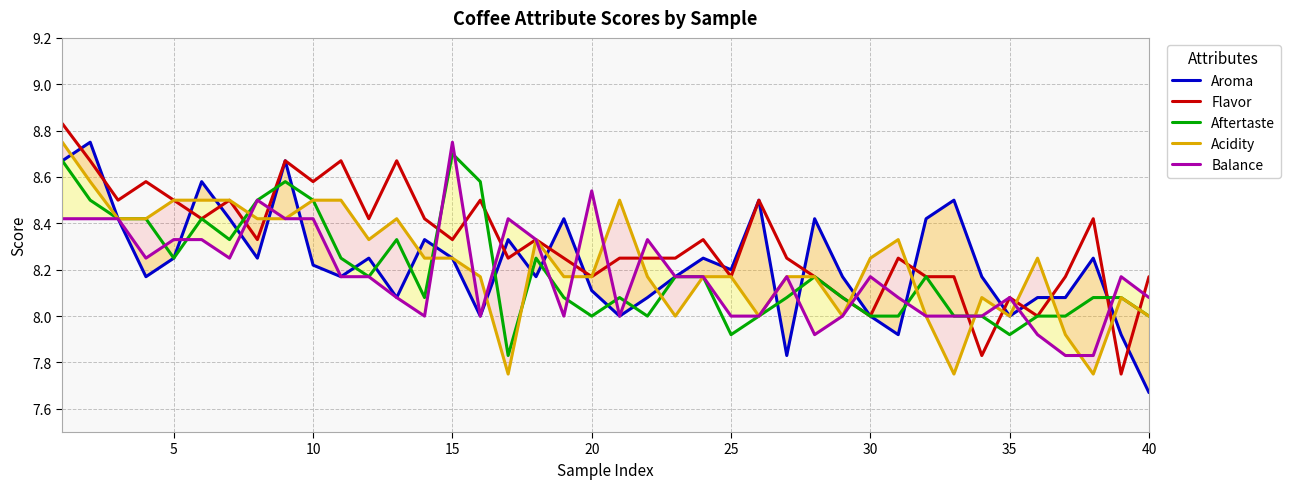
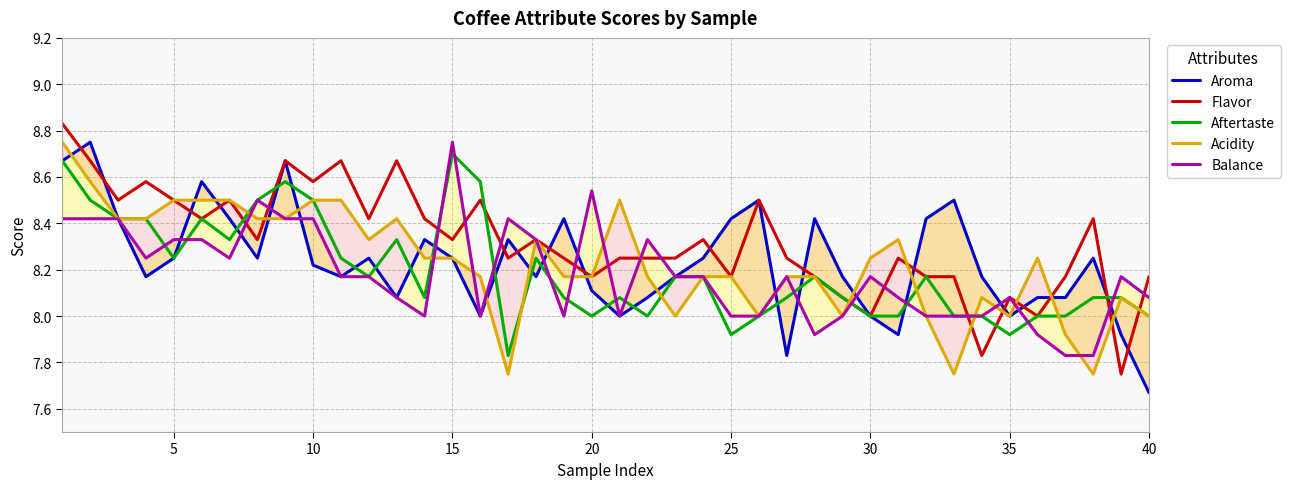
Aroma, 25: 8.20 -> 8.42
